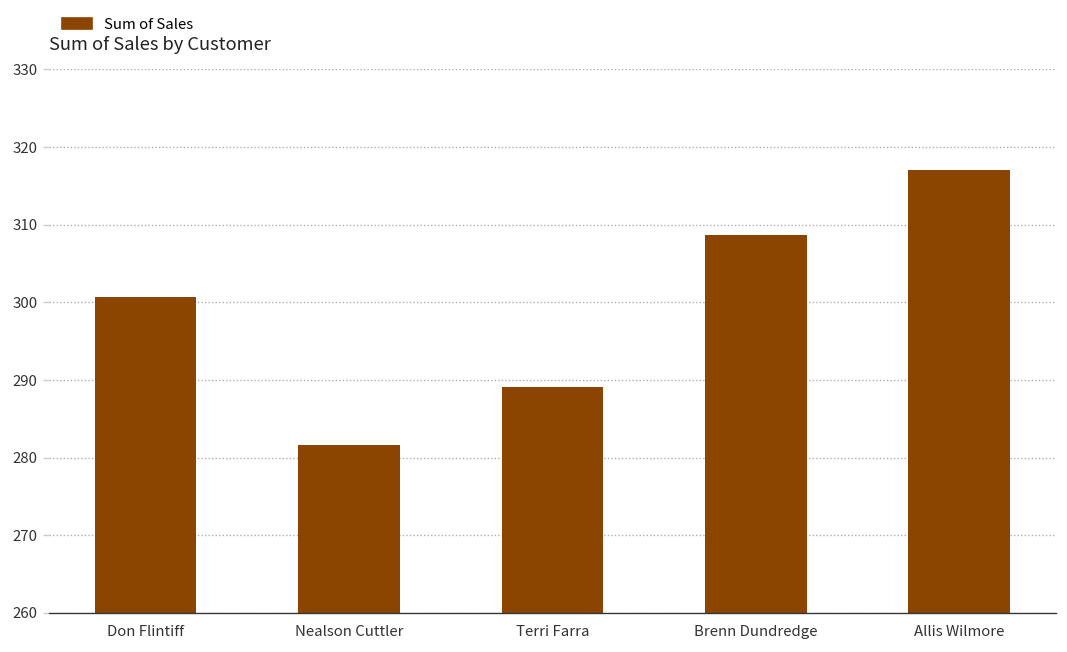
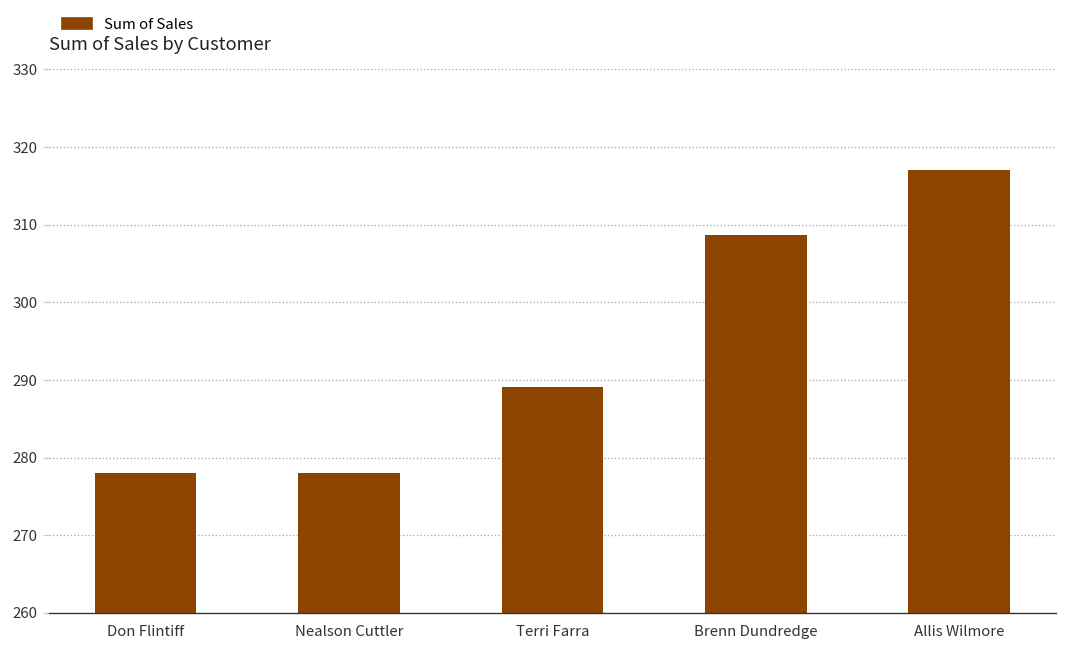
Don Flintiff: 301 -> 278
Nealson Cuttler: 282 -> 278
